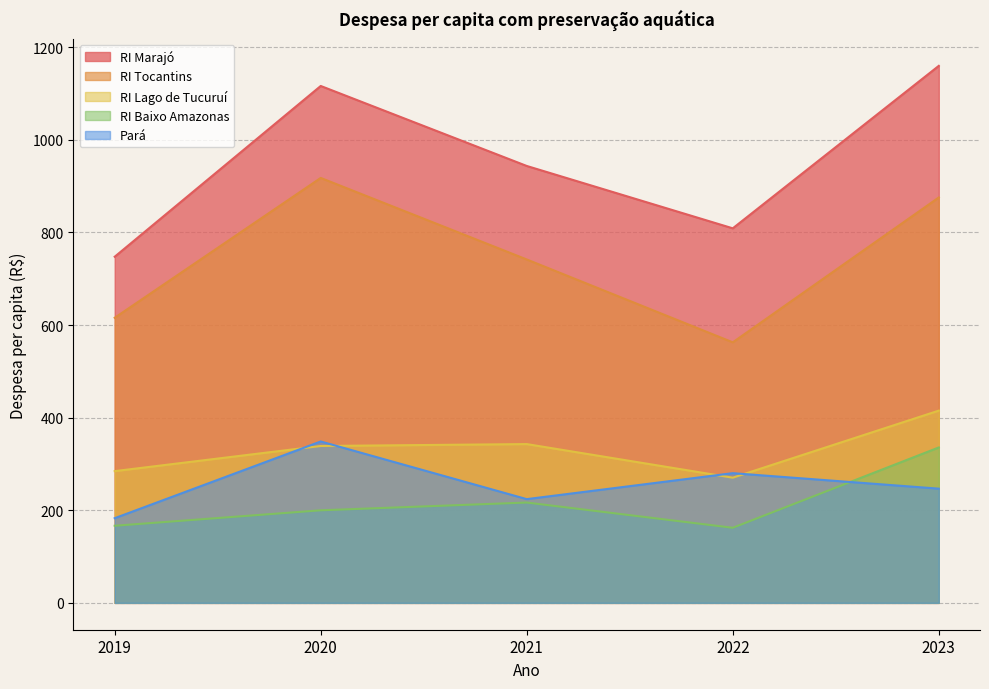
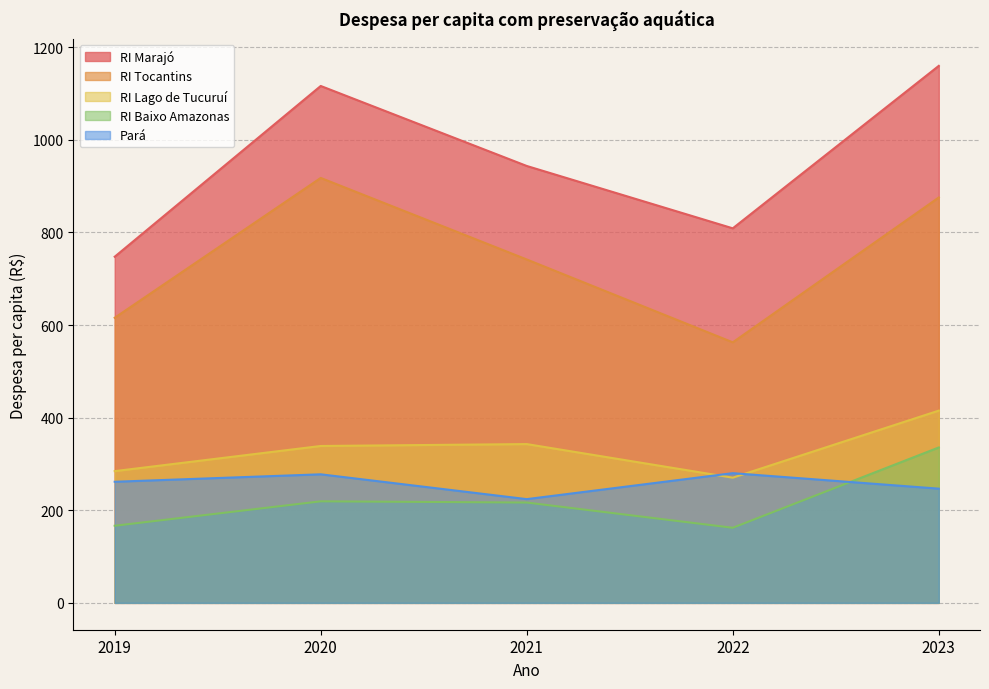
Pará, 2019: 180 -> 260
RI Baixo Amazonas, 2020: 200 -> 220
Pará, 2020: 350 -> 280
